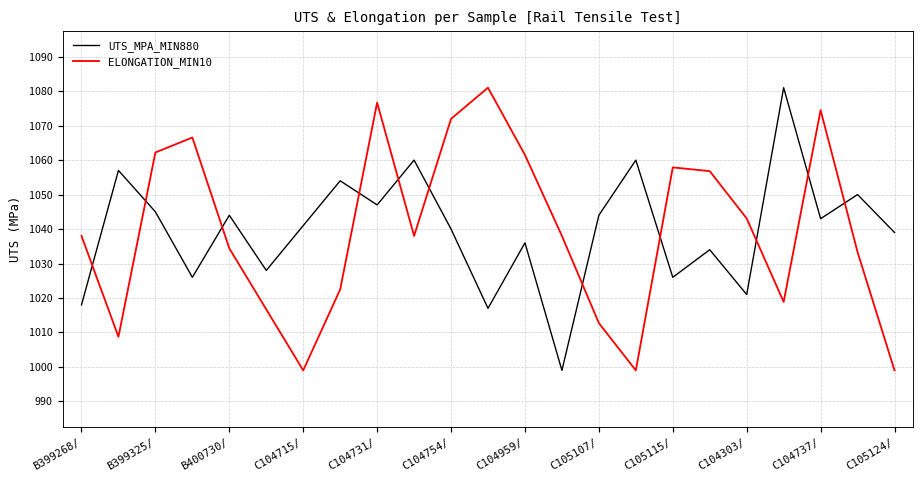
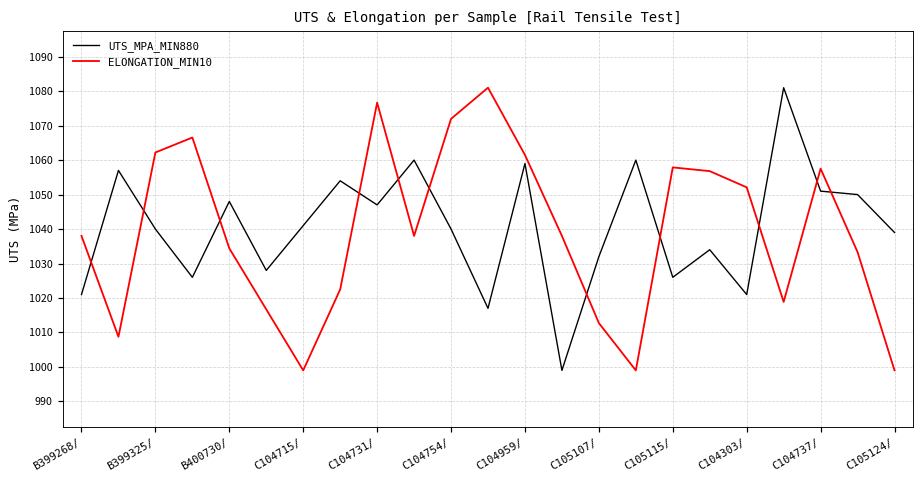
UTS_MPA_MIN880, B399268/: 1018 -> 1021
UTS_MPA_MIN880, B399325/: 1045 -> 1040
UTS_MPA_MIN880, B400730/: 1044 -> 1048
UTS_MPA_MIN880, C104959/: 1036 -> 1059
UTS_MPA_MIN880, C105107/: 1044 -> 1032
ELONGATION_MIN10, C104303/: 1043 -> 1052
UTS_MPA_MIN880, C104737/: 1043 -> 1051
ELONGATION_MIN10, C104737/: 1074 -> 1058
